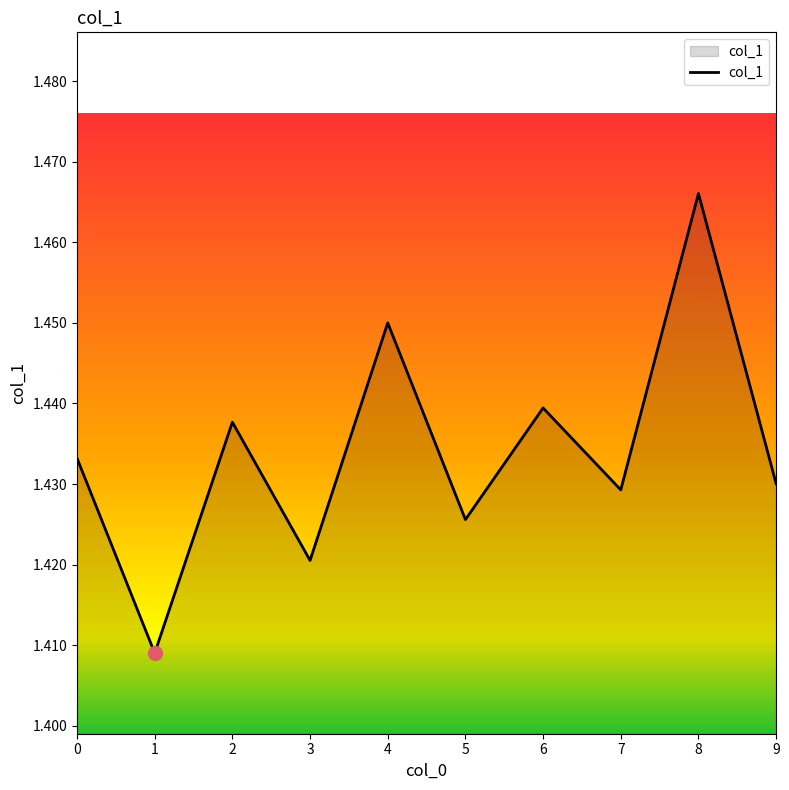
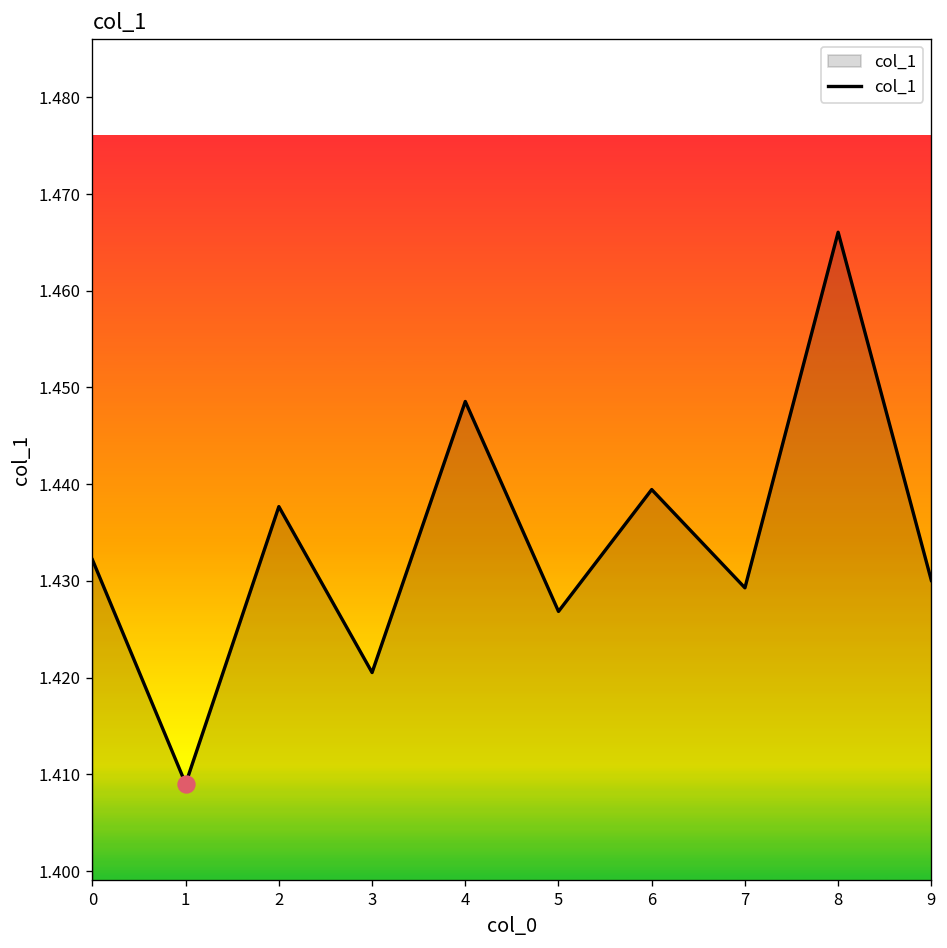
col_1, 0: 1.433 -> 1.432
col_1, 4: 1.450 -> 1.449
col_1, 5: 1.426 -> 1.427
